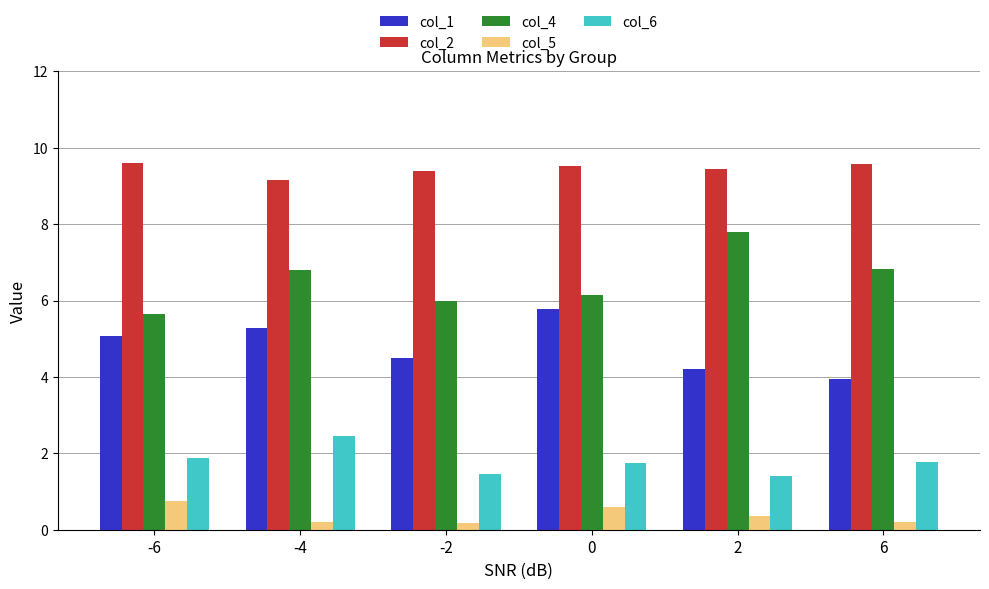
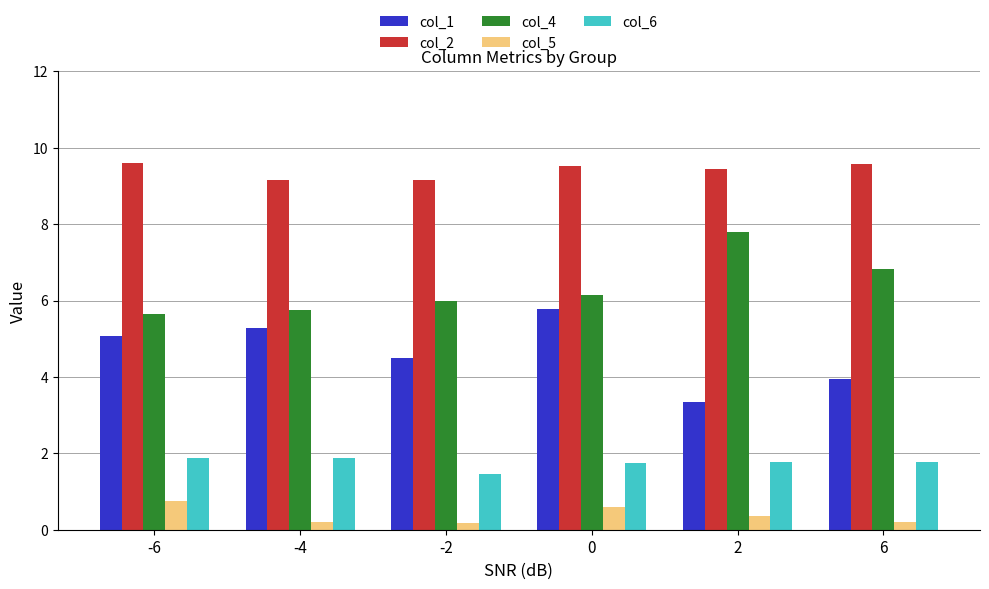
col_4, -4: 6.8 -> 5.8
col_6, -4: 2.5 -> 1.9
col_2, -2: 9.4 -> 9.2
col_1, 2: 4.2 -> 3.4
col_6, 2: 1.4 -> 1.8
